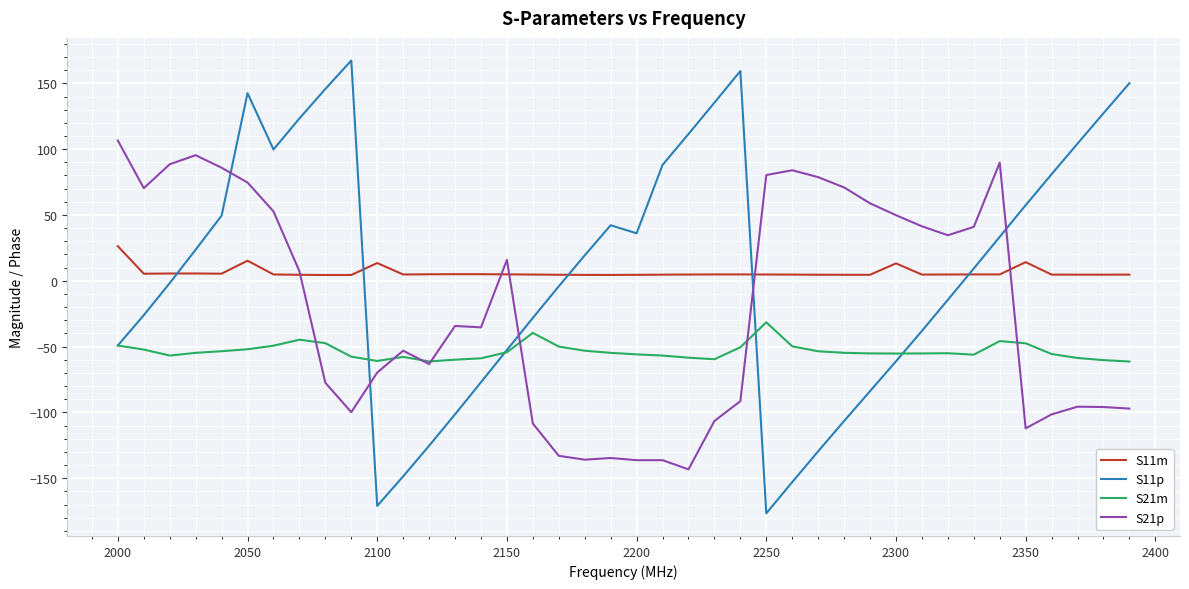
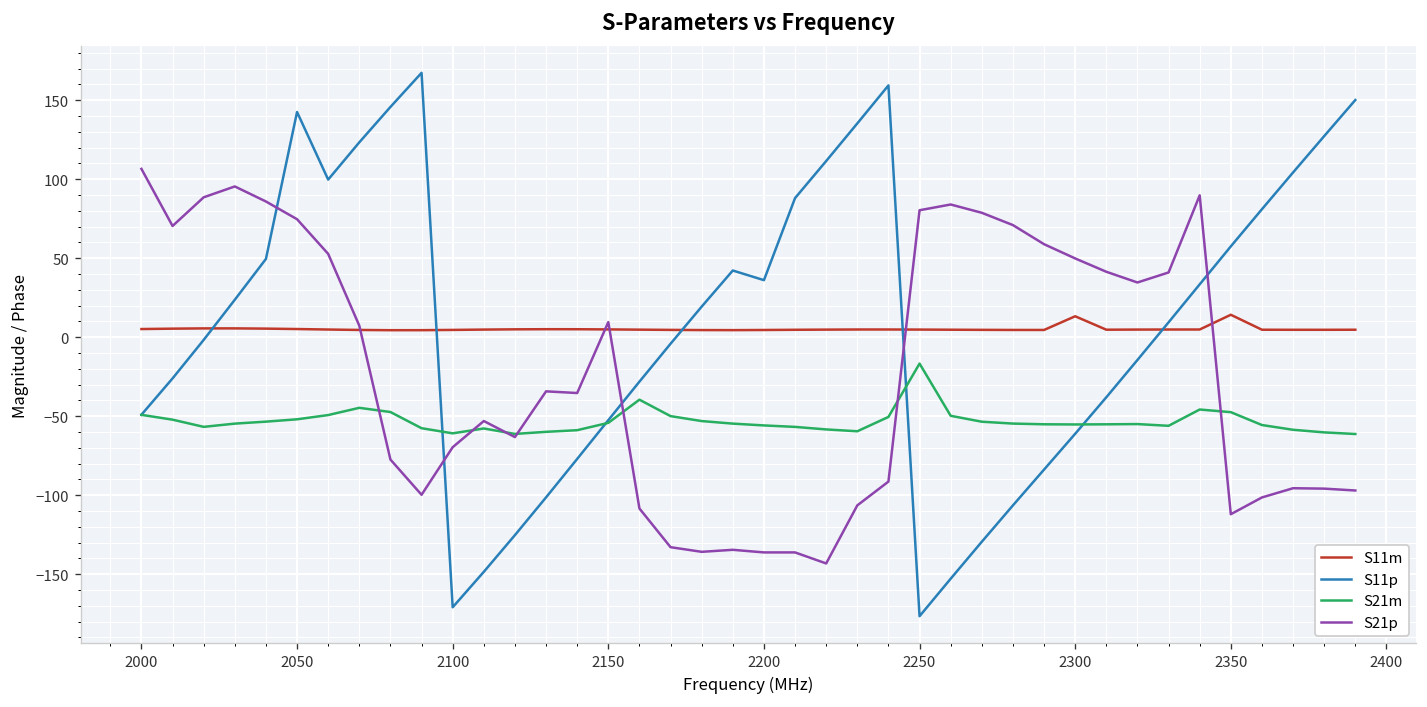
S11m, 2000: 26 -> 5
S11m, 2050: 15 -> 5
S11m, 2100: 14 -> 5
S21p, 2150: 16 -> 10
S21m, 2250: -32 -> -17
